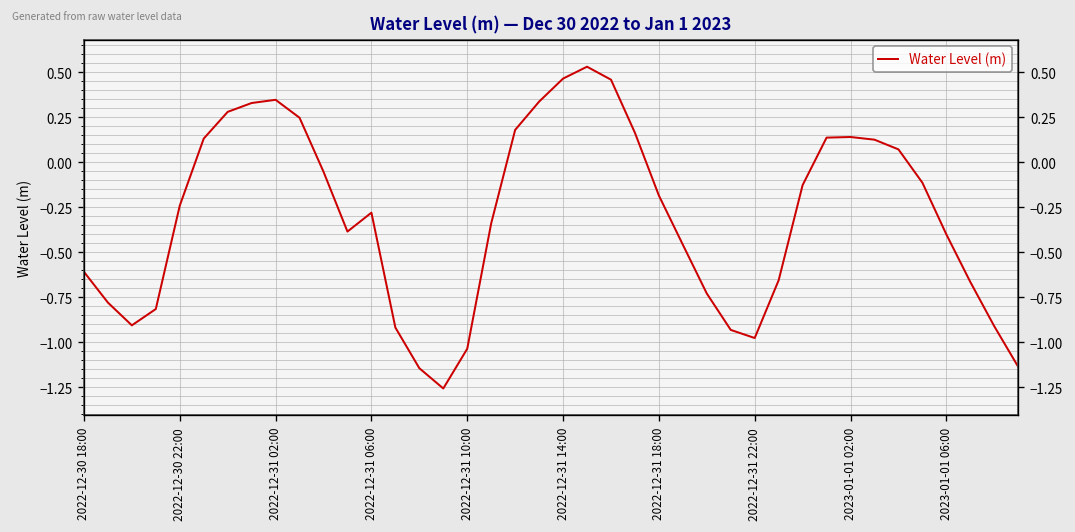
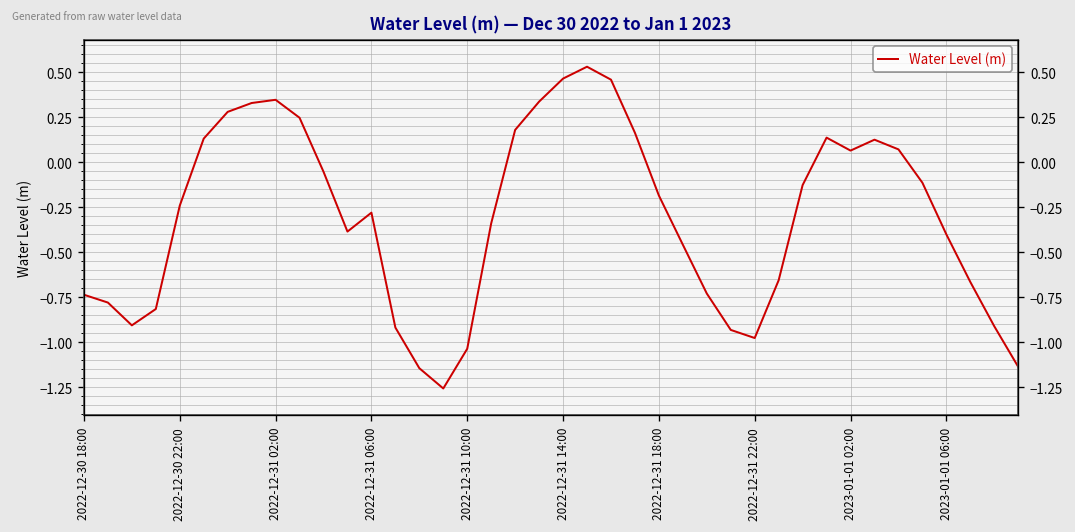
2022-12-30 18:00: -0.61 -> -0.74
2023-01-01 02:00: 0.14 -> 0.07
